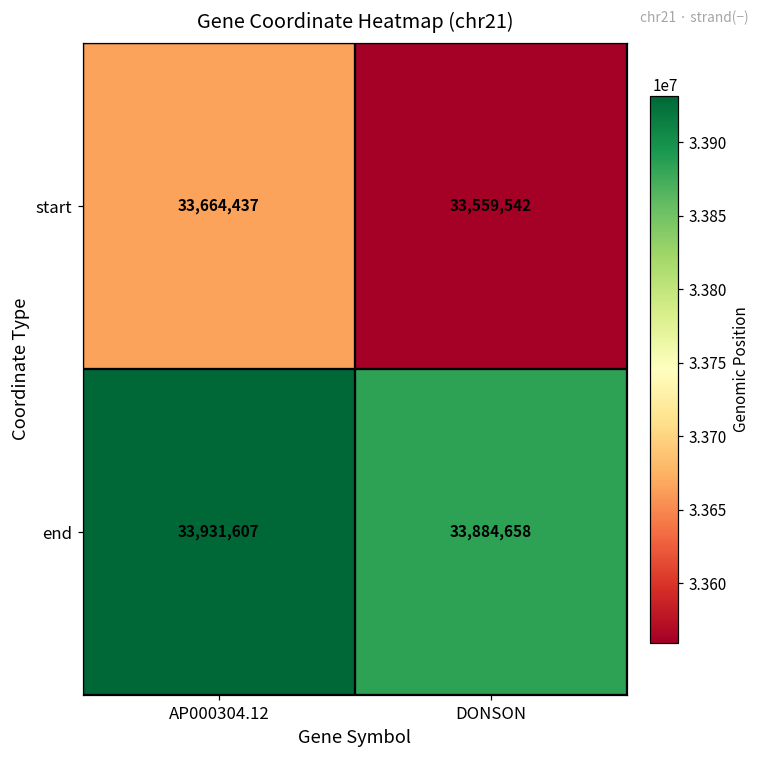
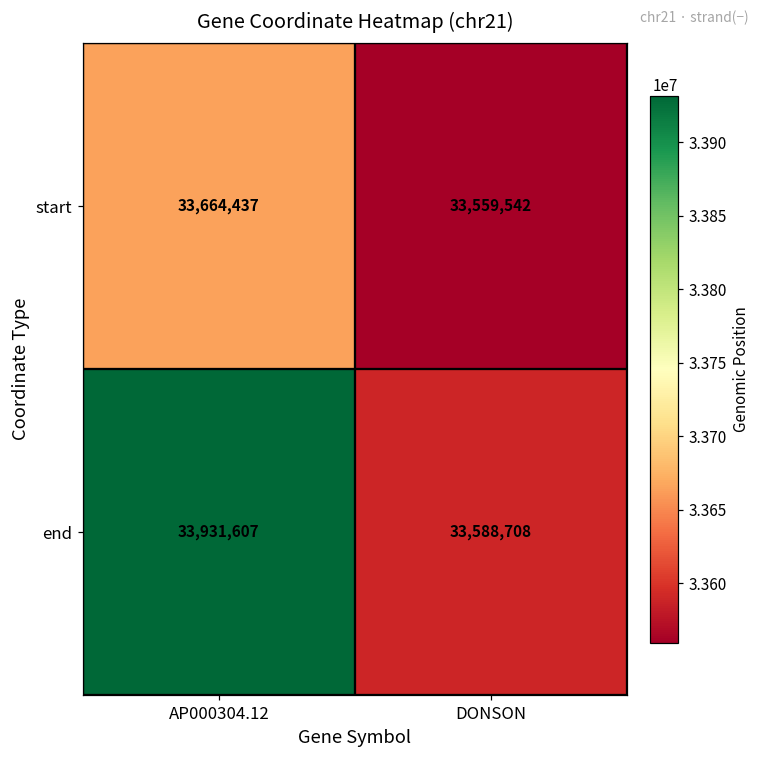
end, DONSON: 33,884,658 -> 33,588,708
